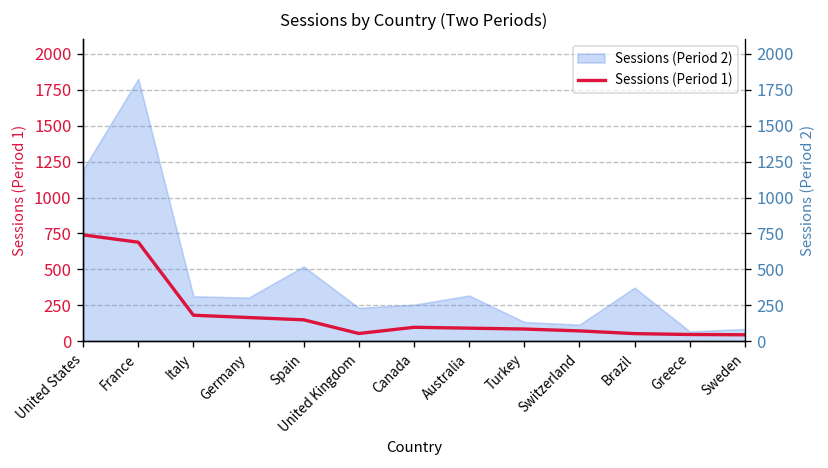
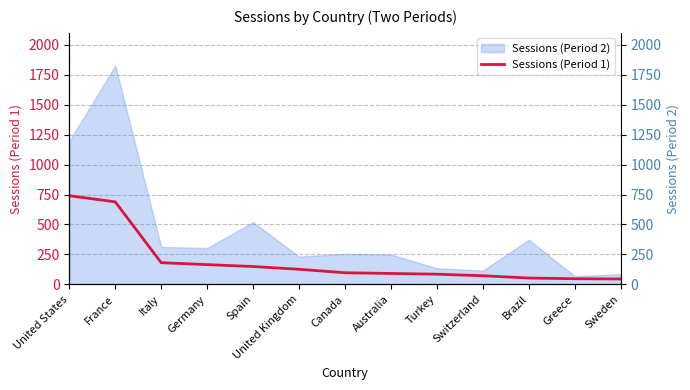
Sessions (Period 1), United Kingdom: 50 -> 130
Sessions (Period 2), Australia: 320 -> 250
